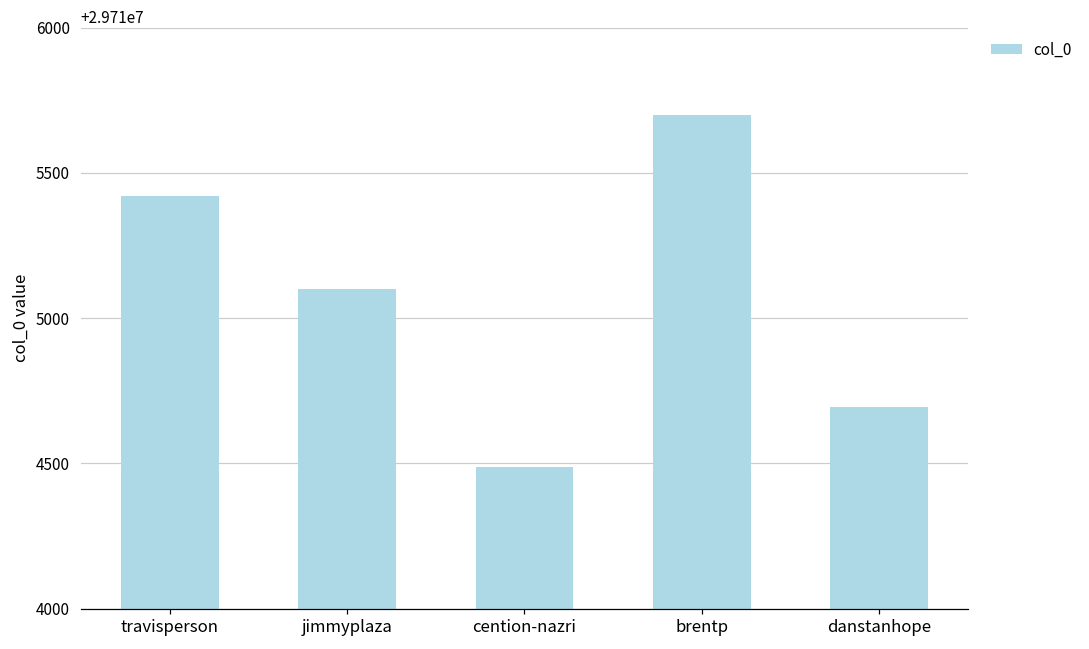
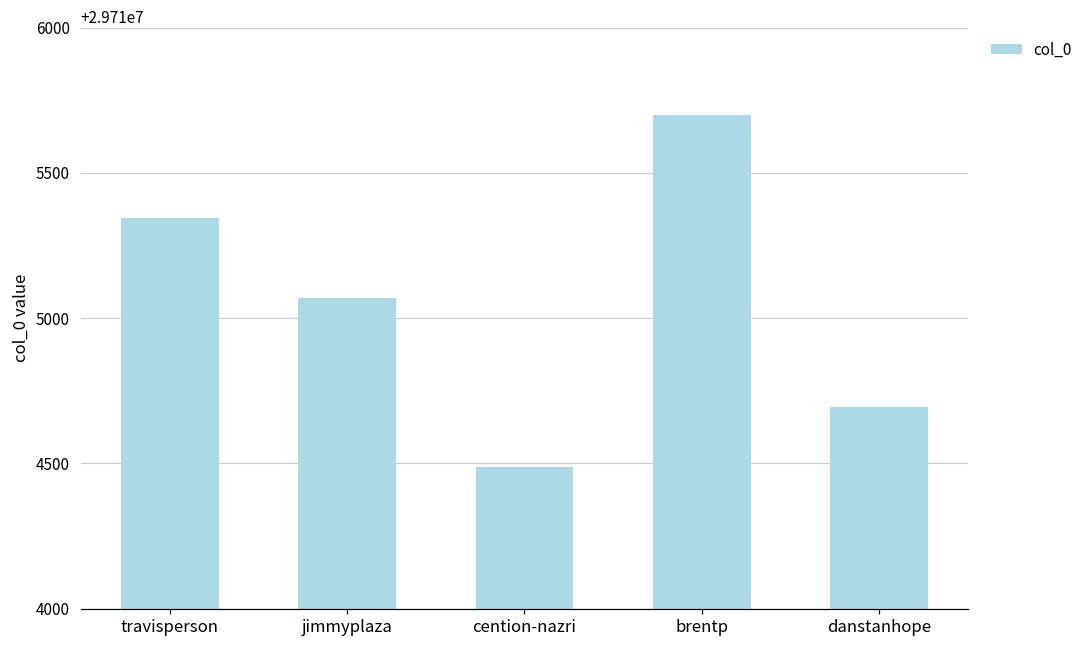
travisperson: 29715420 -> 29715350
jimmyplaza: 29715100 -> 29715070
